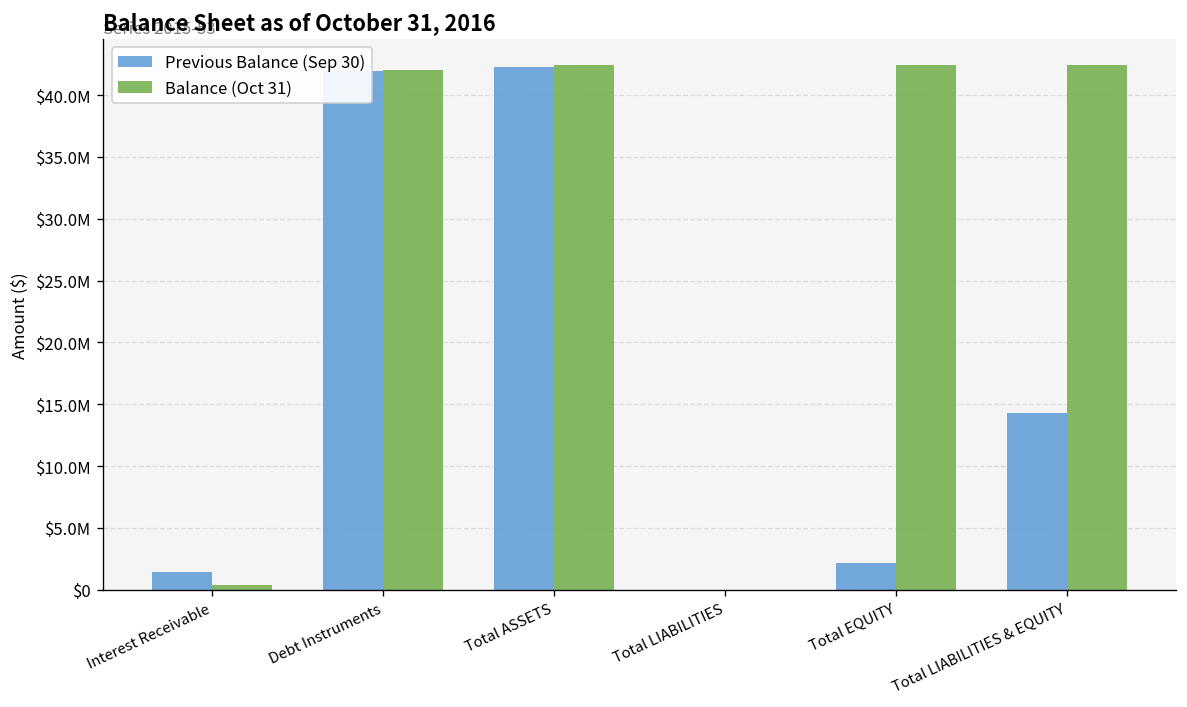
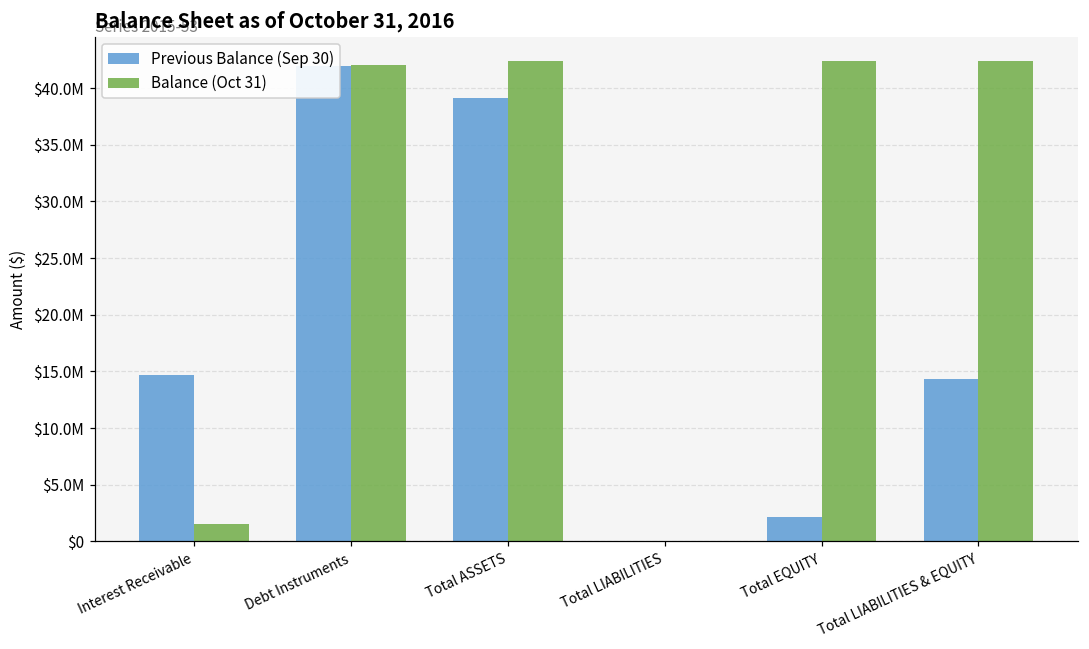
Previous Balance (Sep 30), Interest Receivable: $1400000 -> $14700000
Balance (Oct 31), Interest Receivable: $400000 -> $1600000
Previous Balance (Sep 30), Total ASSETS: $42300000 -> $39100000
